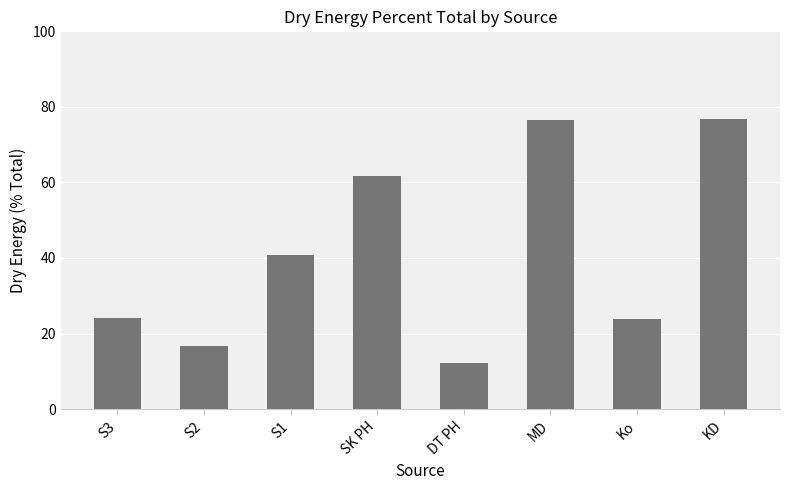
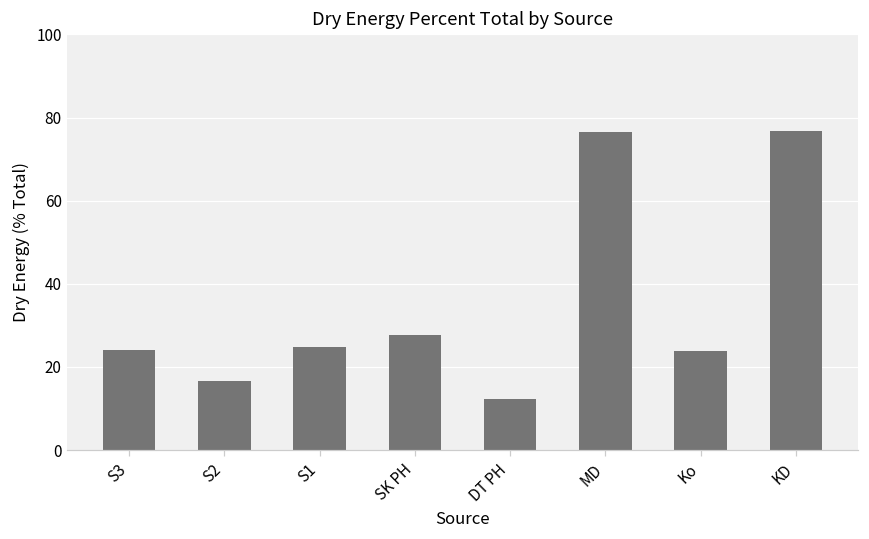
S1: 41 -> 25
SK PH: 62 -> 28
